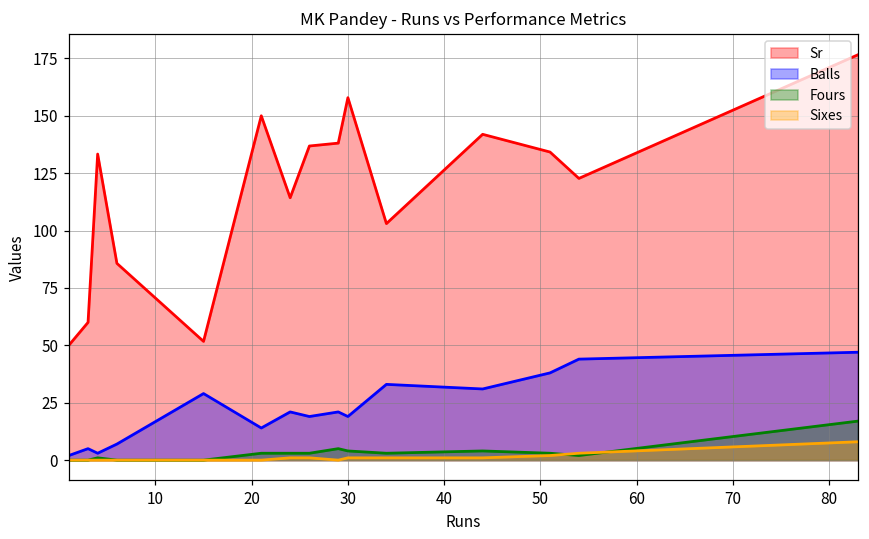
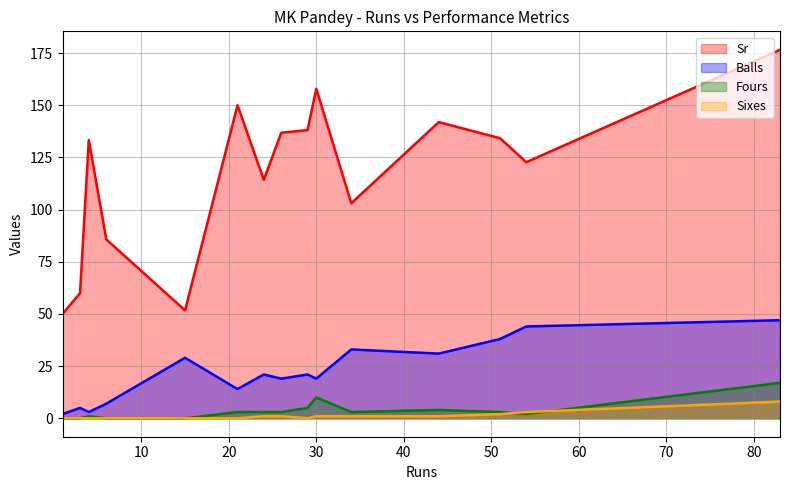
Fours, 30: 4 -> 10
